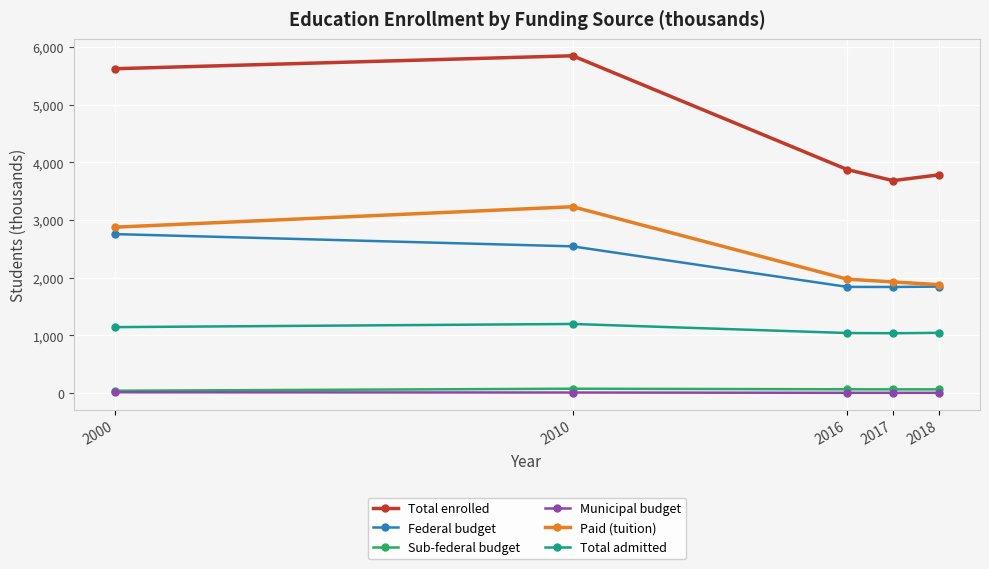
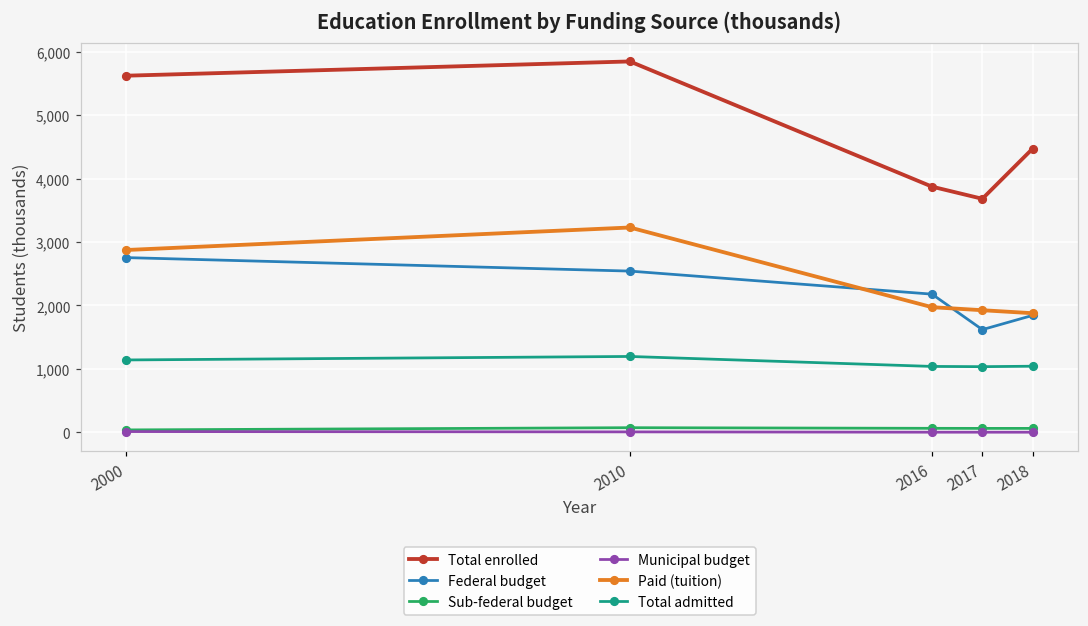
Federal budget, 2016: 1,800 -> 2,200
Federal budget, 2017: 1,800 -> 1,600
Total enrolled, 2018: 3,800 -> 4,500
